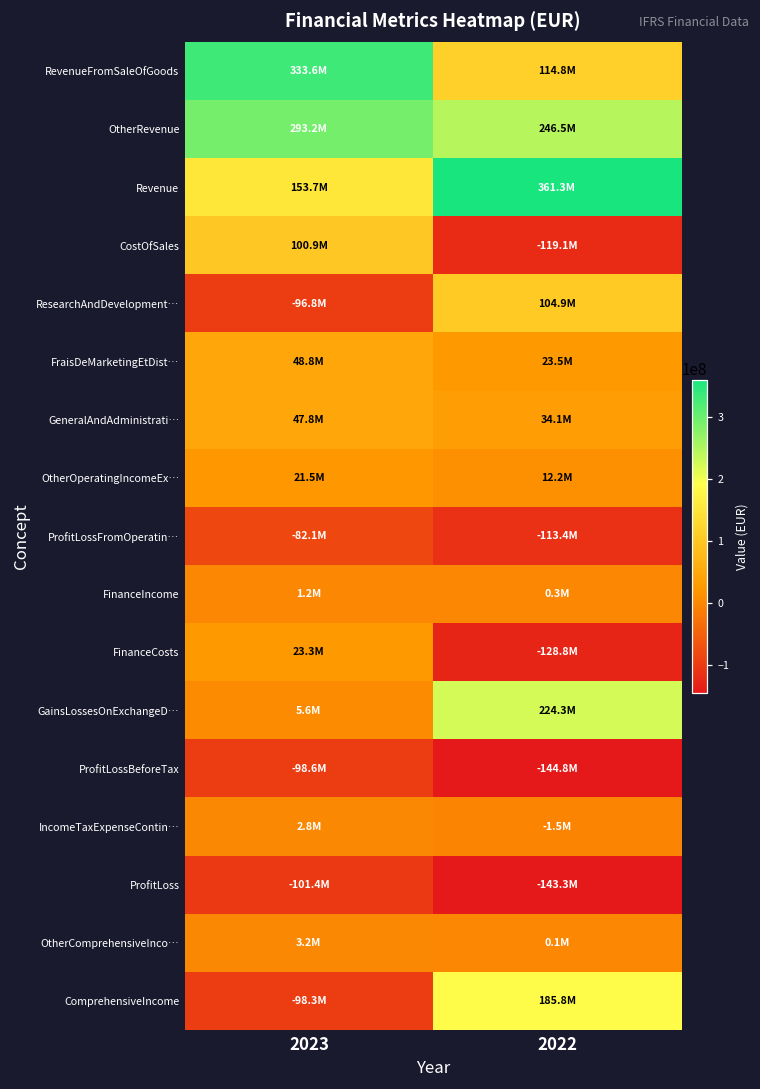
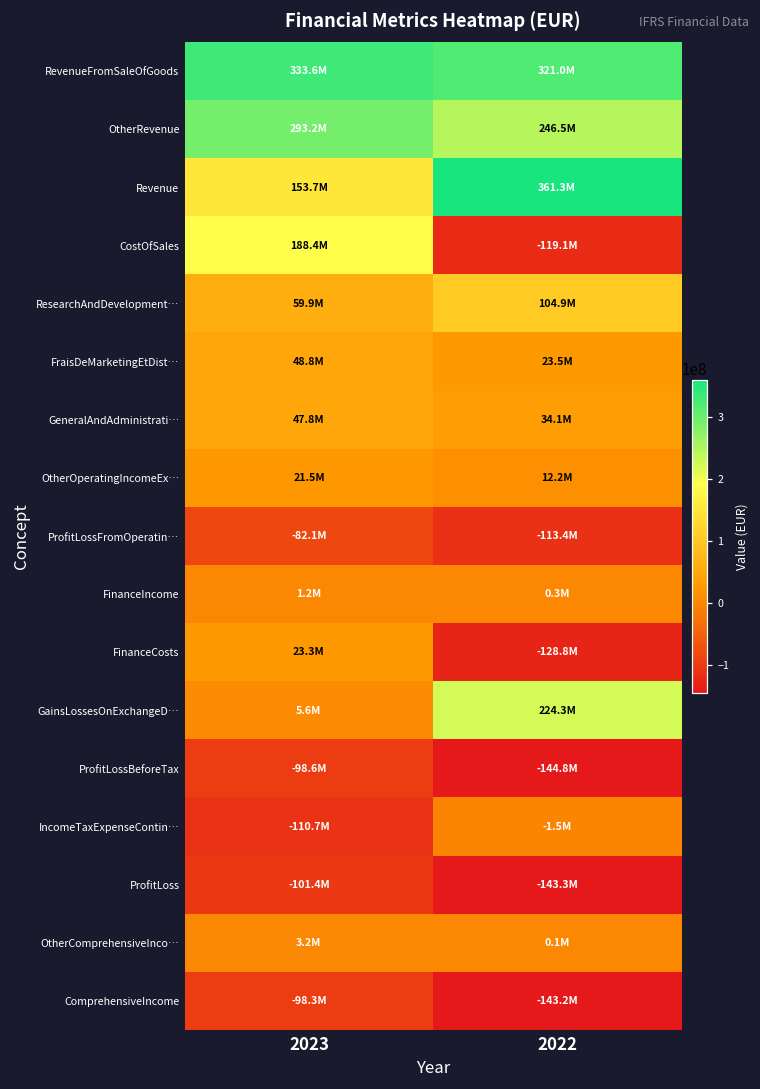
RevenueFromSaleOfGoods, 2022: 114.8M -> 321.0M
CostOfSales, 2023: 100.9M -> 188.4M
ResearchAndDevelopment…, 2023: -96.8M -> 59.9M
IncomeTaxExpenseContin…, 2023: 2.8M -> -110.7M
ComprehensiveIncome, 2022: 185.8M -> -143.2M
